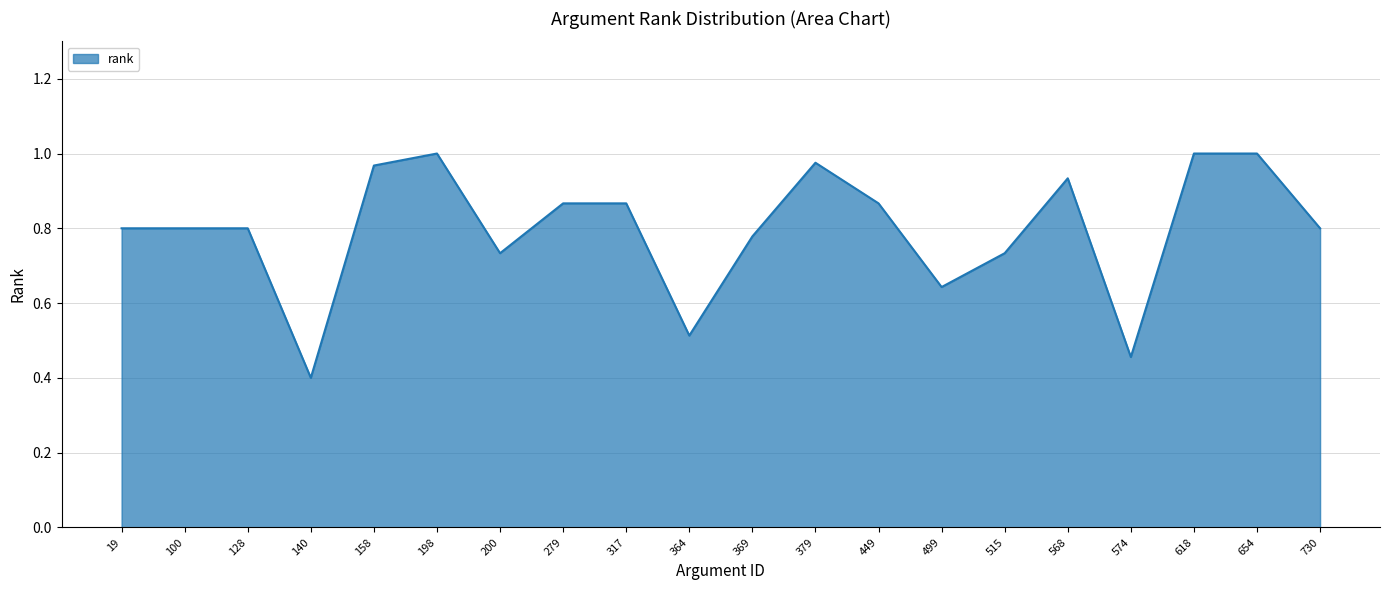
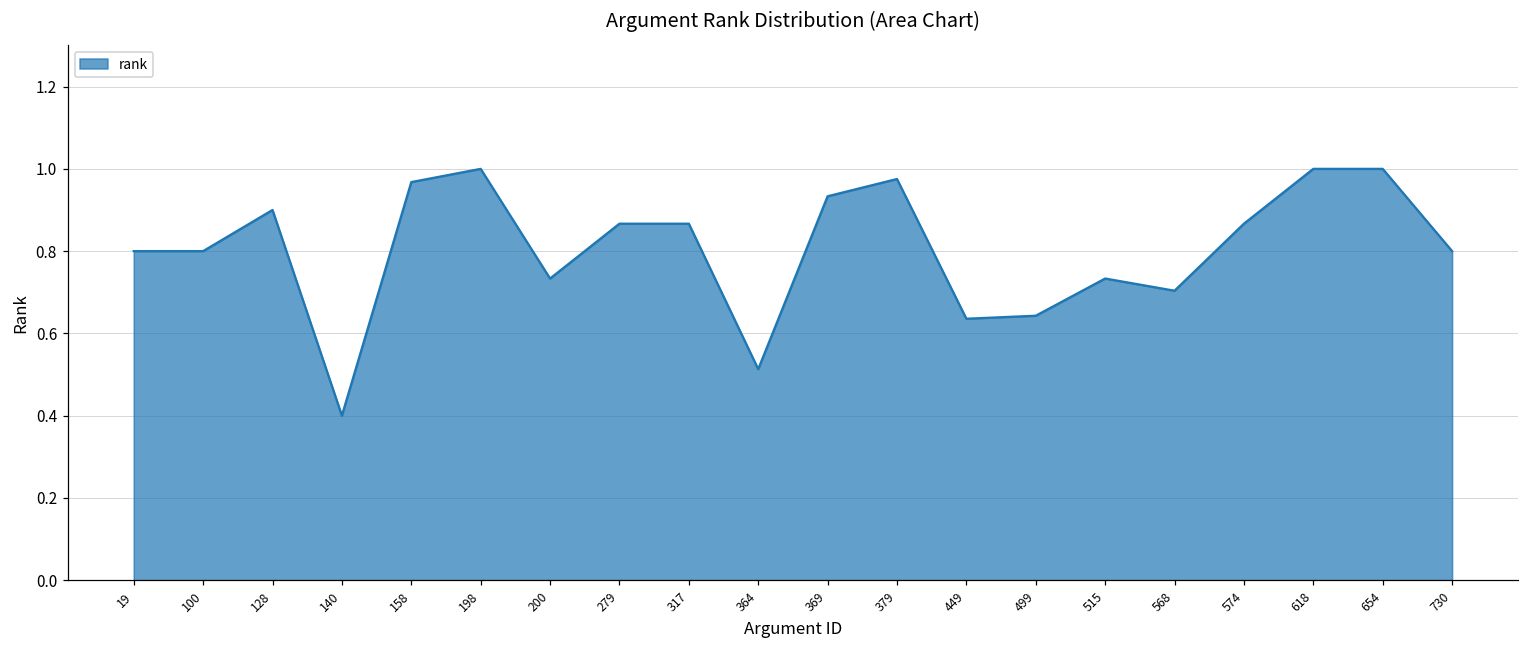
128: 0.8 -> 0.9
369: 0.78 -> 0.93
449: 0.87 -> 0.64
568: 0.93 -> 0.70
574: 0.46 -> 0.87
